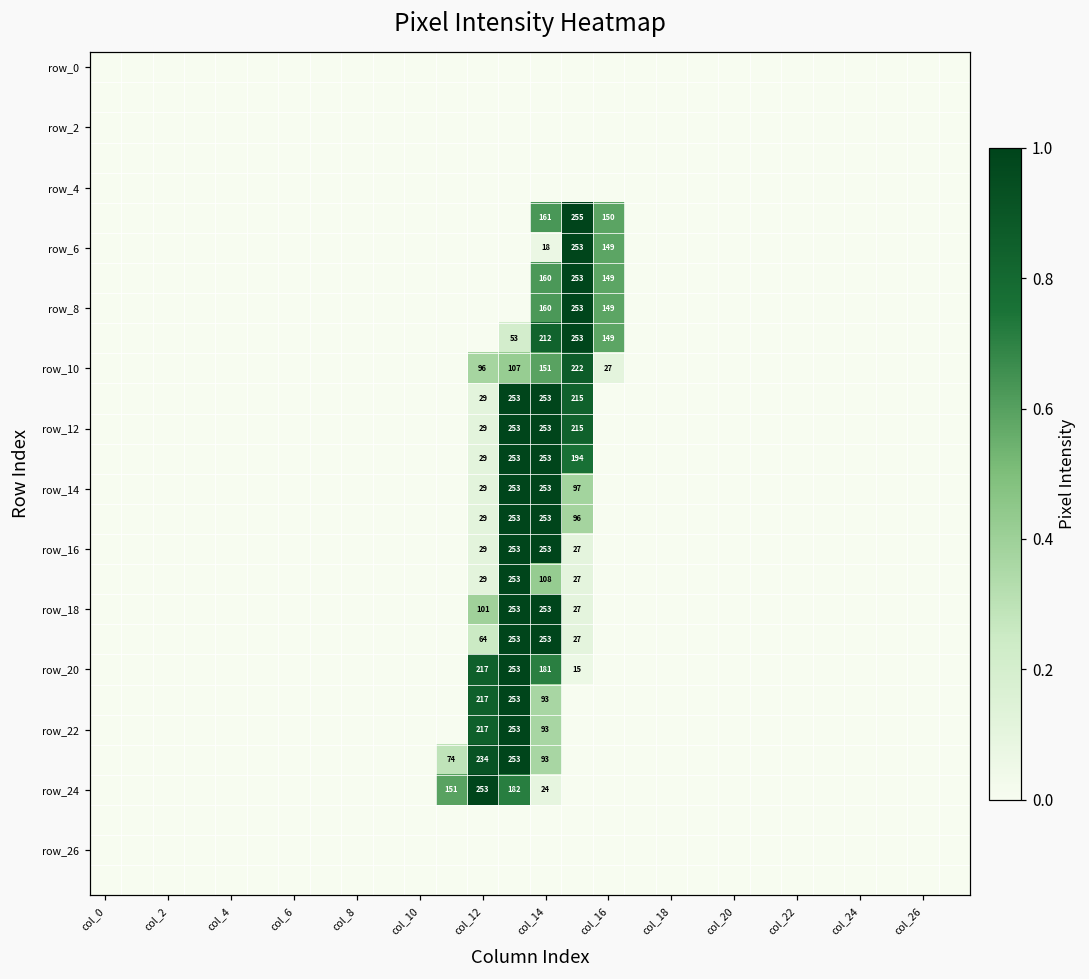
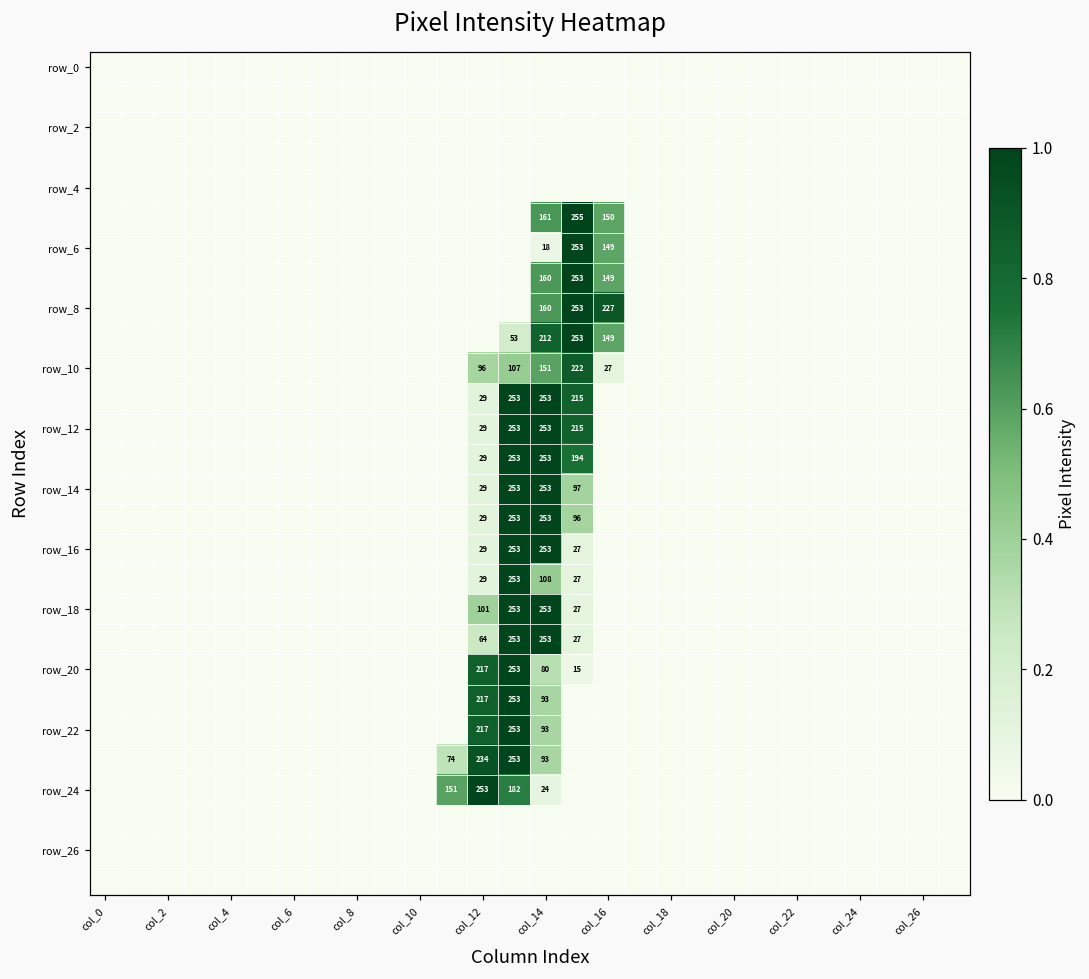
row_8, col_16: 149 -> 227
row_20, col_14: 181 -> 80
